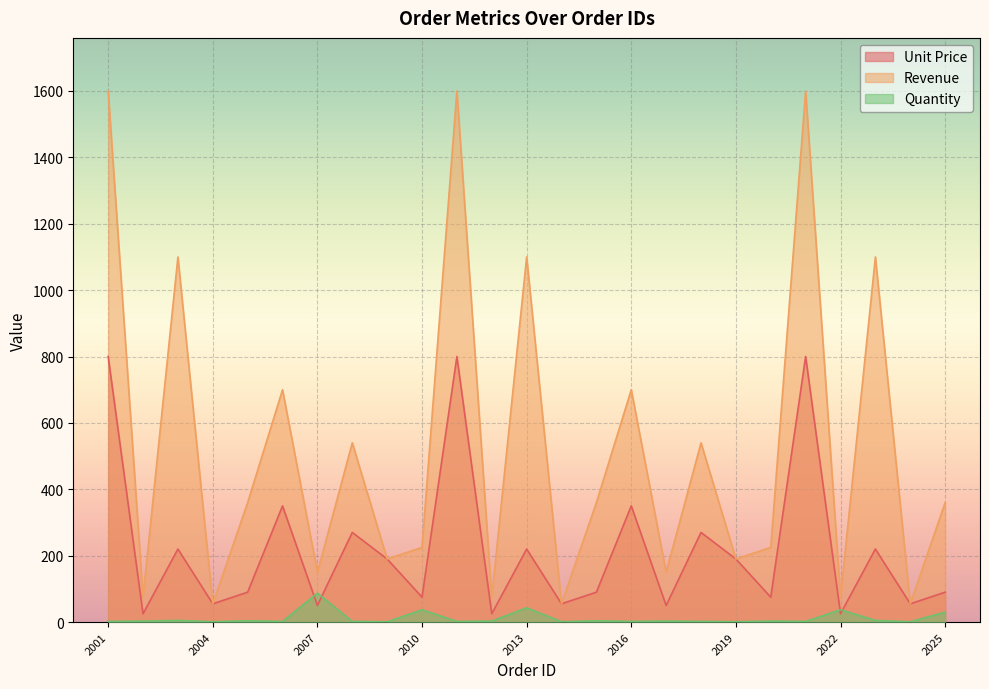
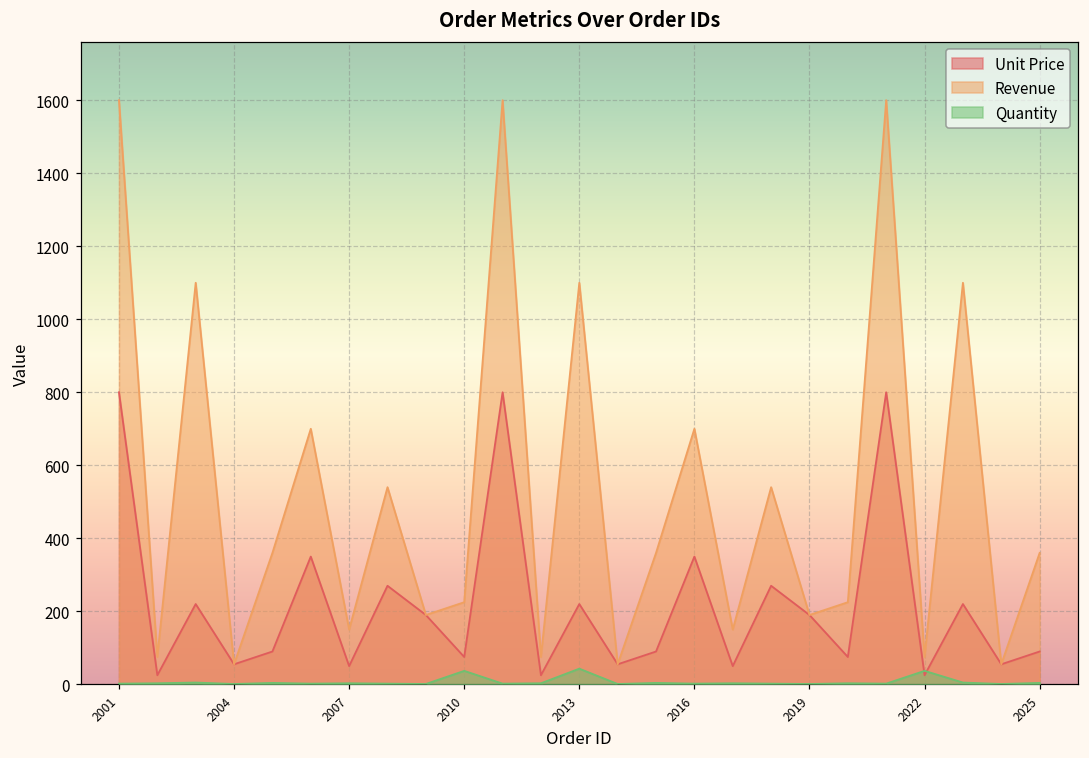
Quantity, 2007: 90 -> 0
Quantity, 2025: 30 -> 0
